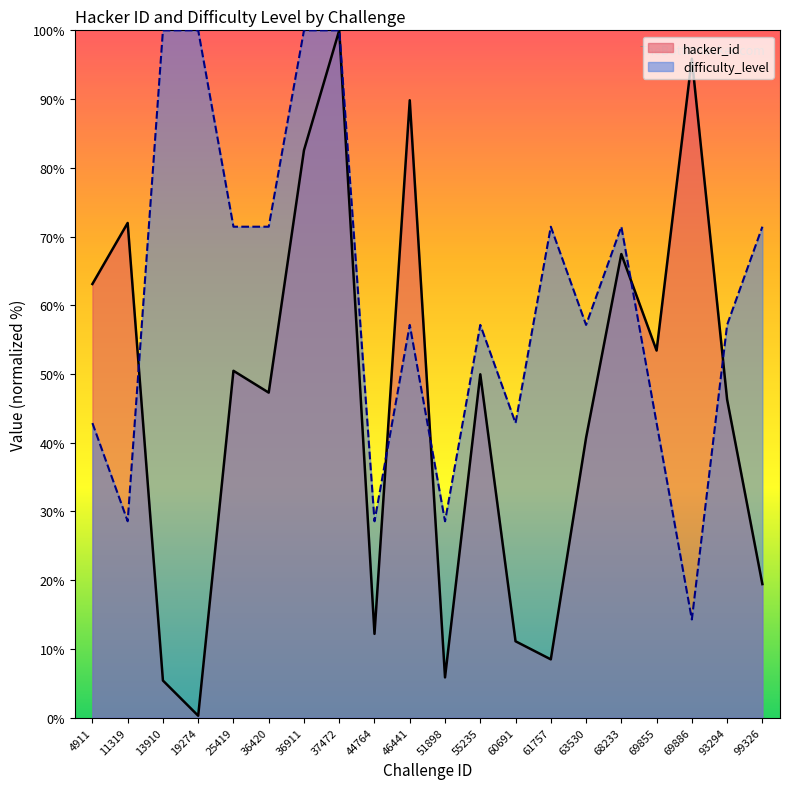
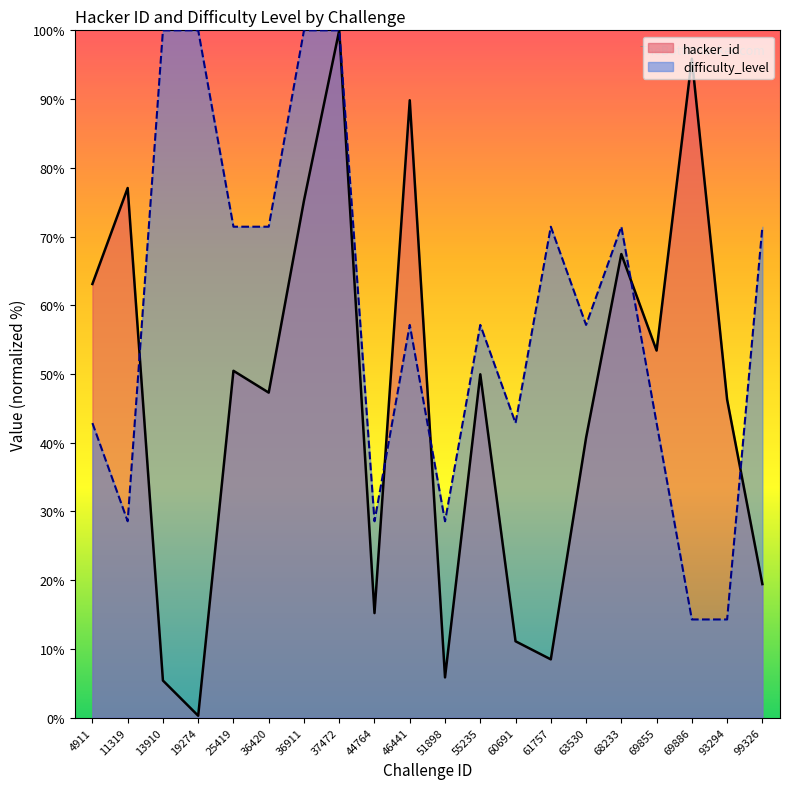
hacker_id, 11319: 72% -> 77%
hacker_id, 36911: 83% -> 75%
hacker_id, 44764: 12% -> 15%
difficulty_level, 93294: 57% -> 14%
